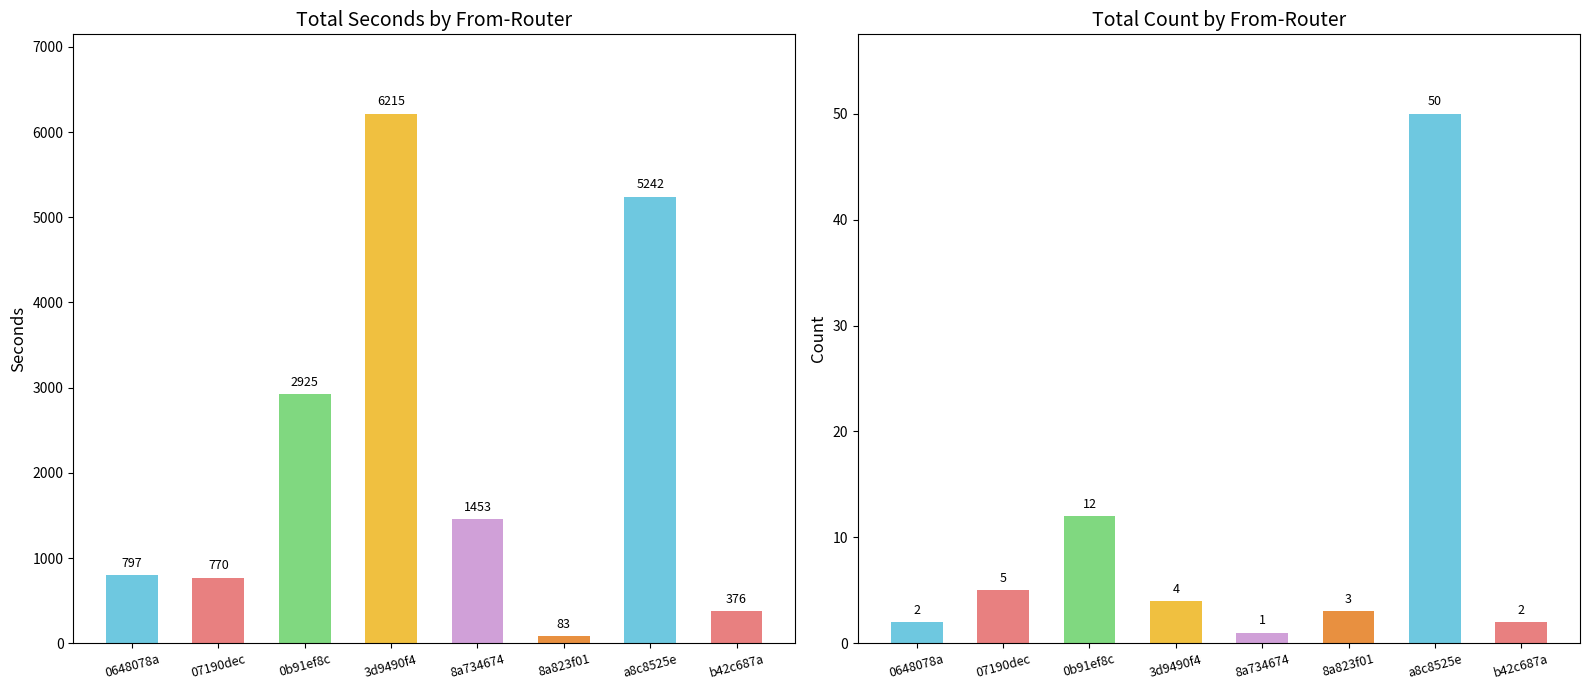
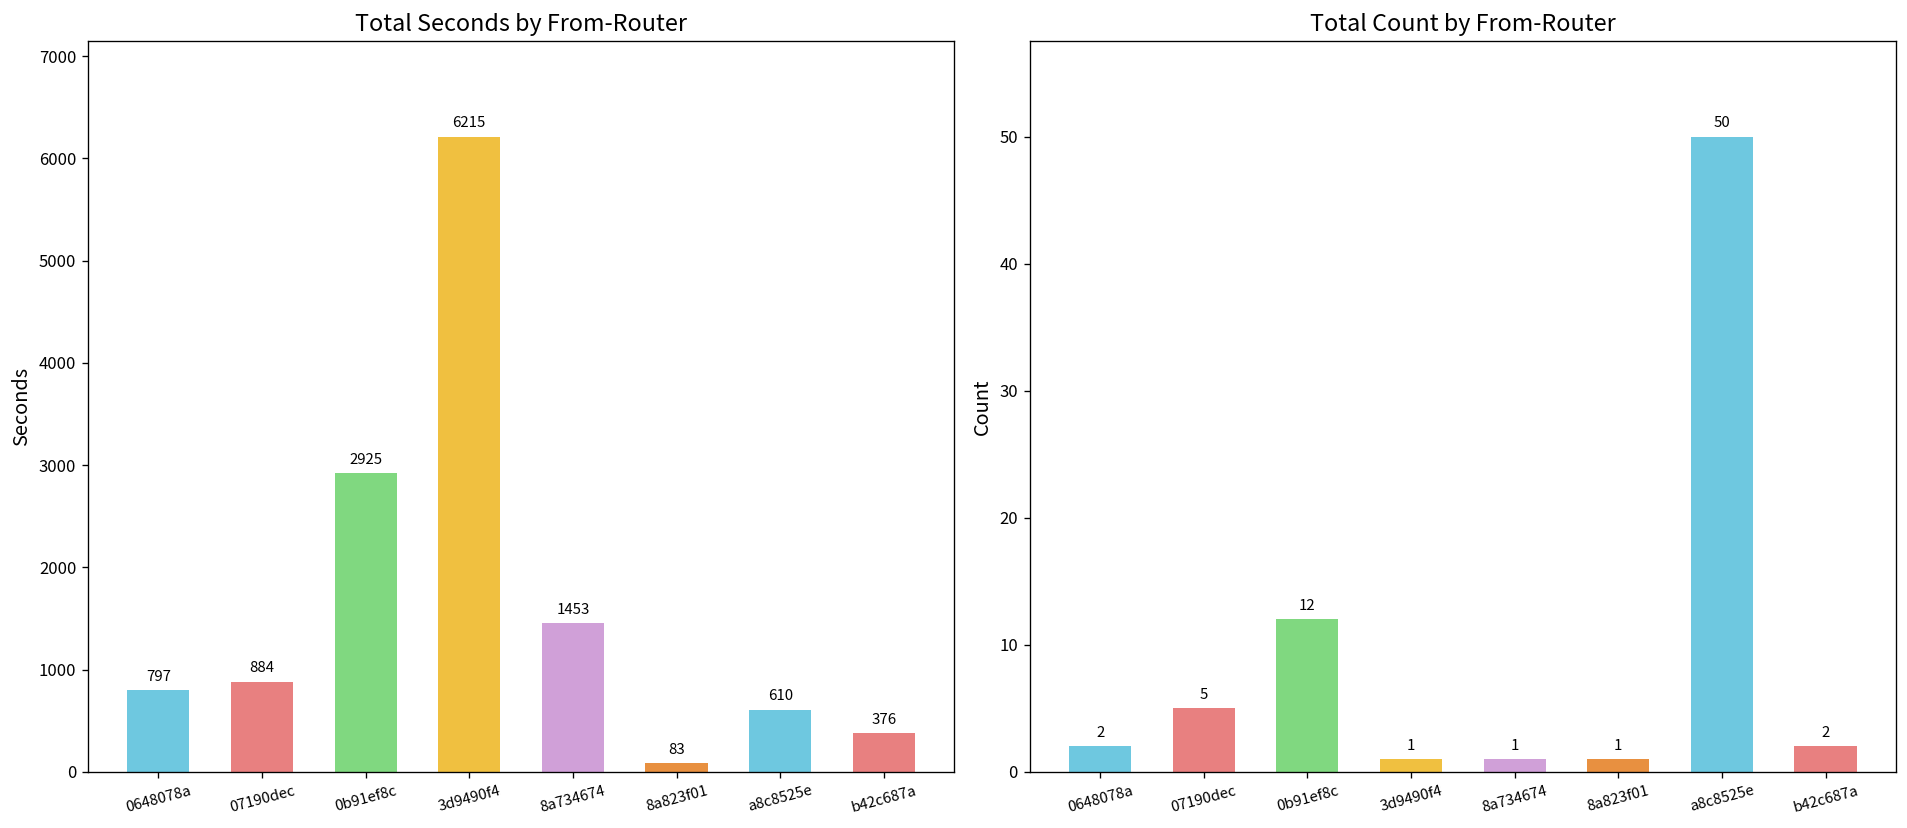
Total Seconds by From-Router, 07190dec: 770 -> 884
Total Seconds by From-Router, a8c8525e: 5242 -> 610
Total Count by From-Router, 3d9490f4: 4 -> 1
Total Count by From-Router, 8a823f01: 3 -> 1
